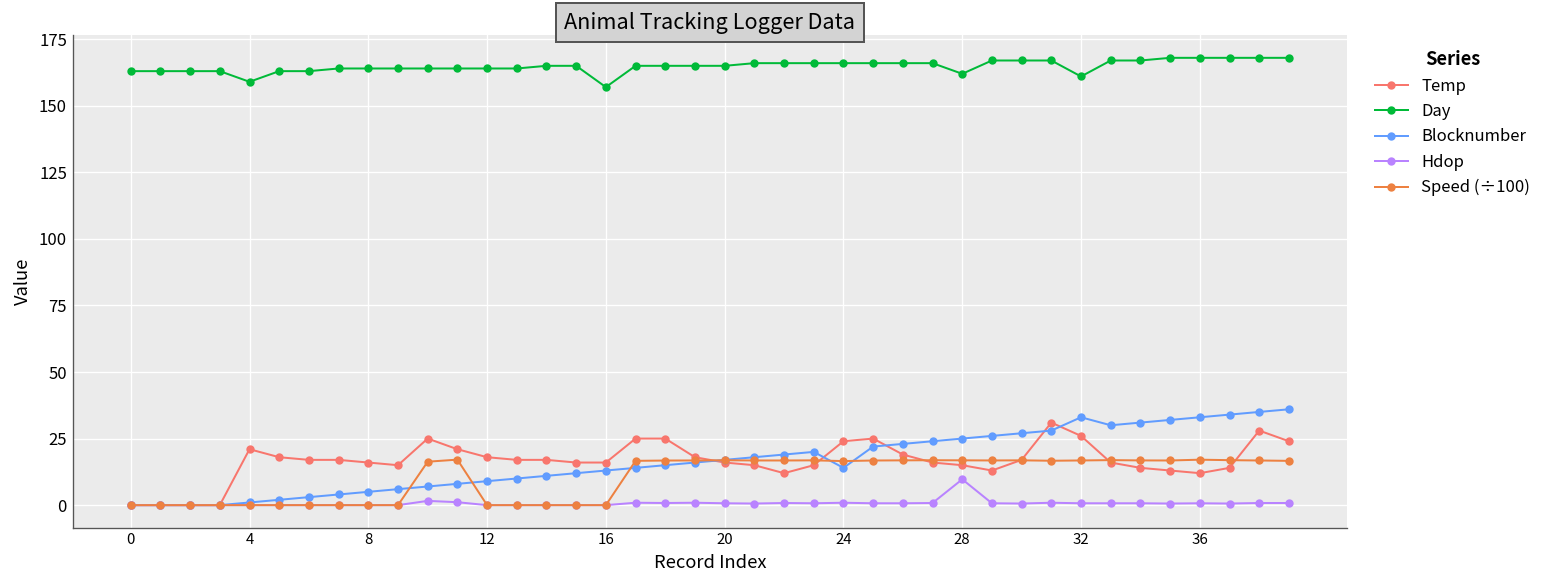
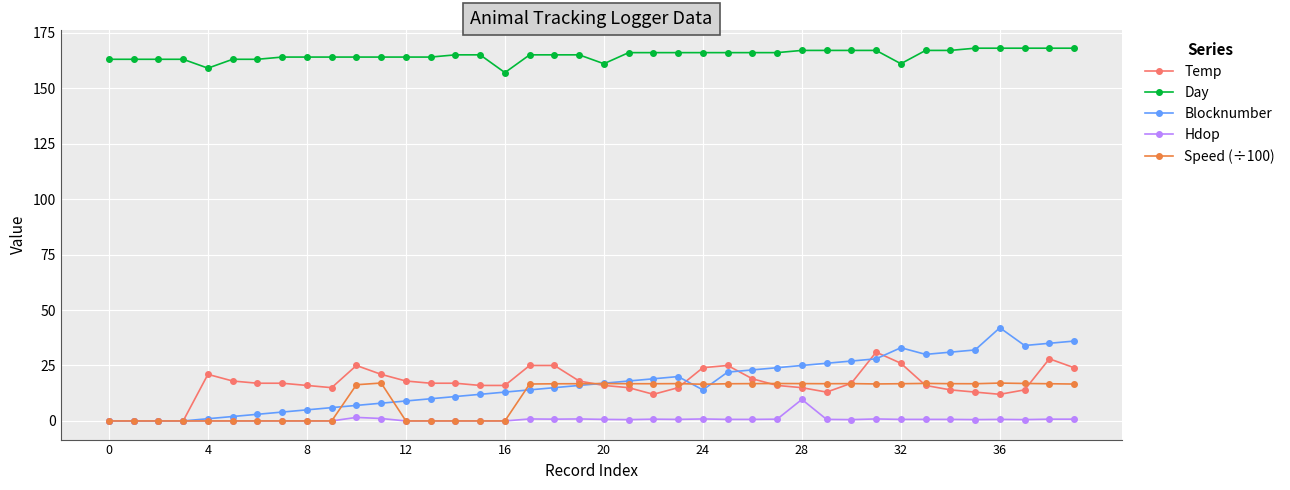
Day, 20: 165 -> 161
Day, 28: 162 -> 167
Blocknumber, 36: 33 -> 42
